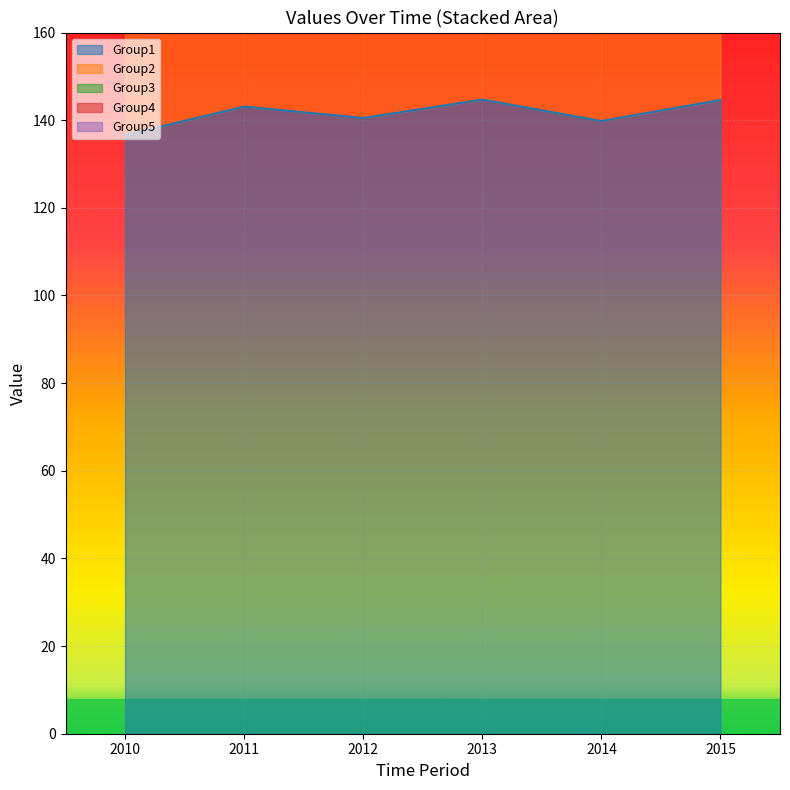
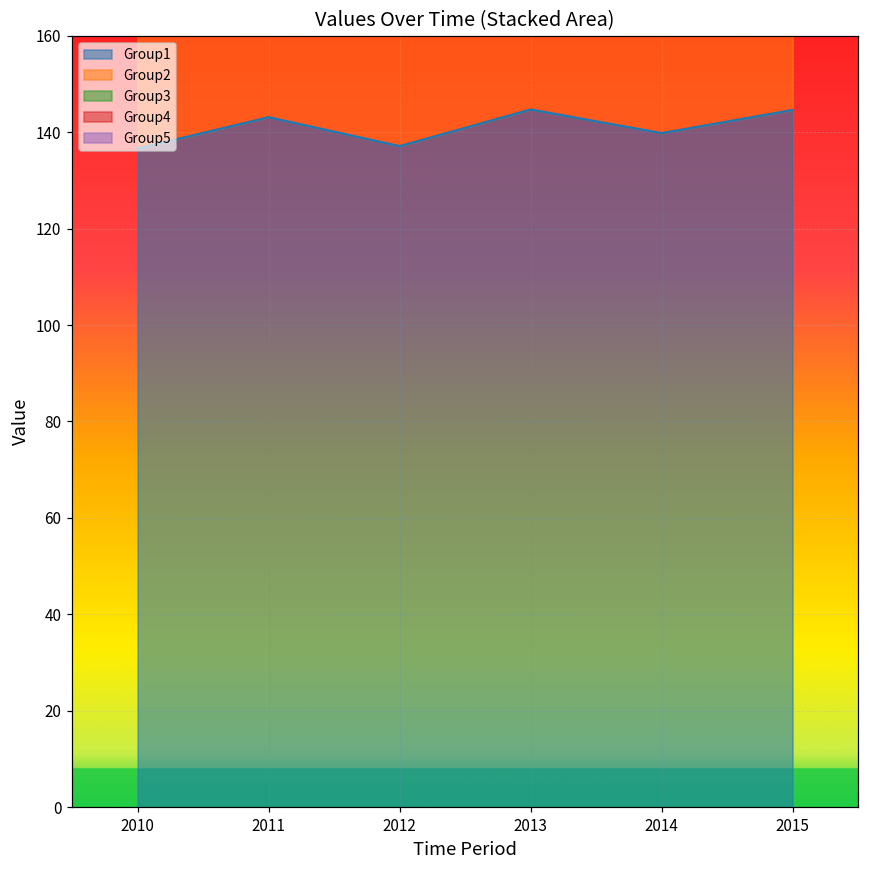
Group1, 2012: 141 -> 137
